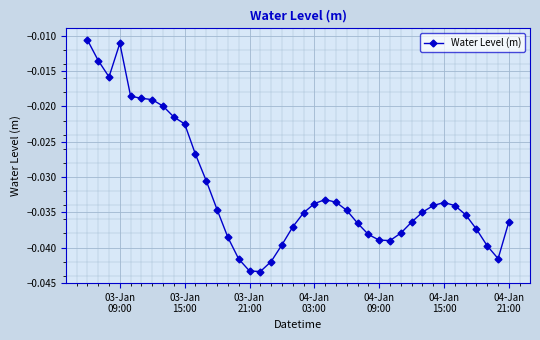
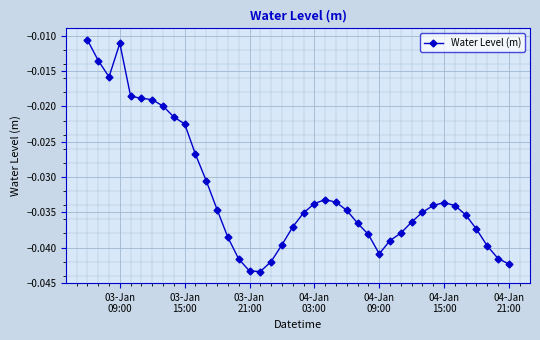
04-Jan 09:00: -0.039 -> -0.041
04-Jan 21:00: -0.036 -> -0.042
